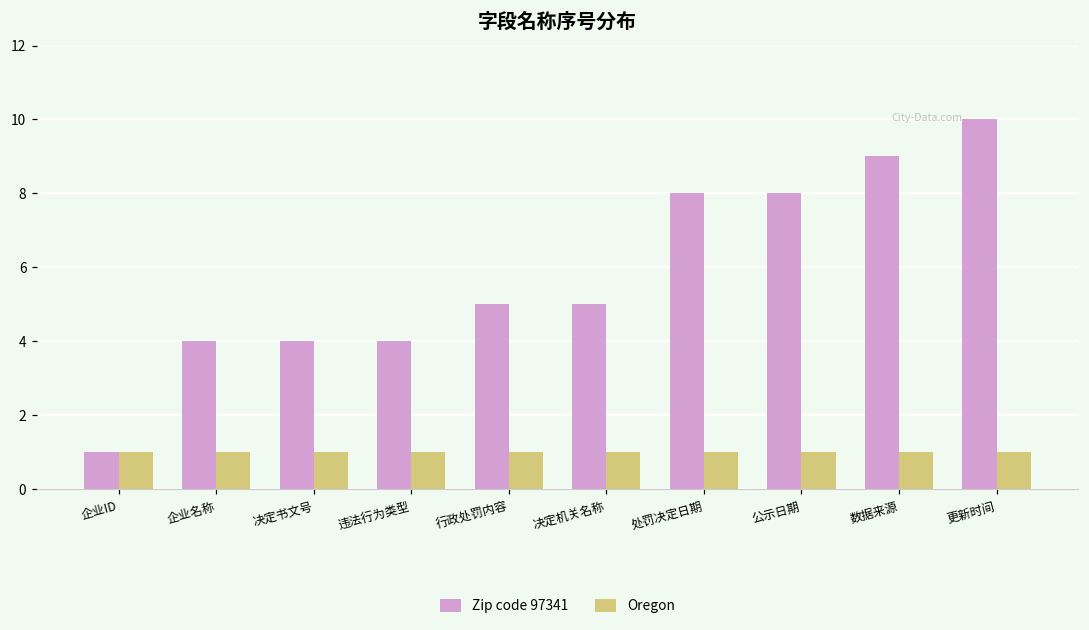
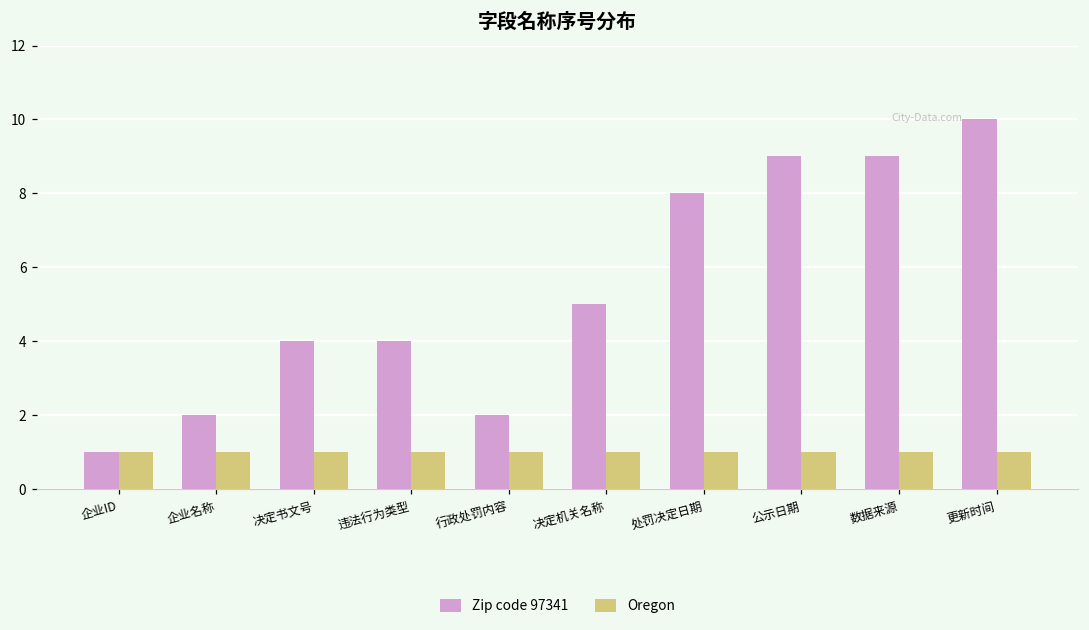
Zip code 97341, 企业名称: 4 -> 2
Zip code 97341, 行政处罚内容: 5 -> 2
Zip code 97341, 公示日期: 8 -> 9
